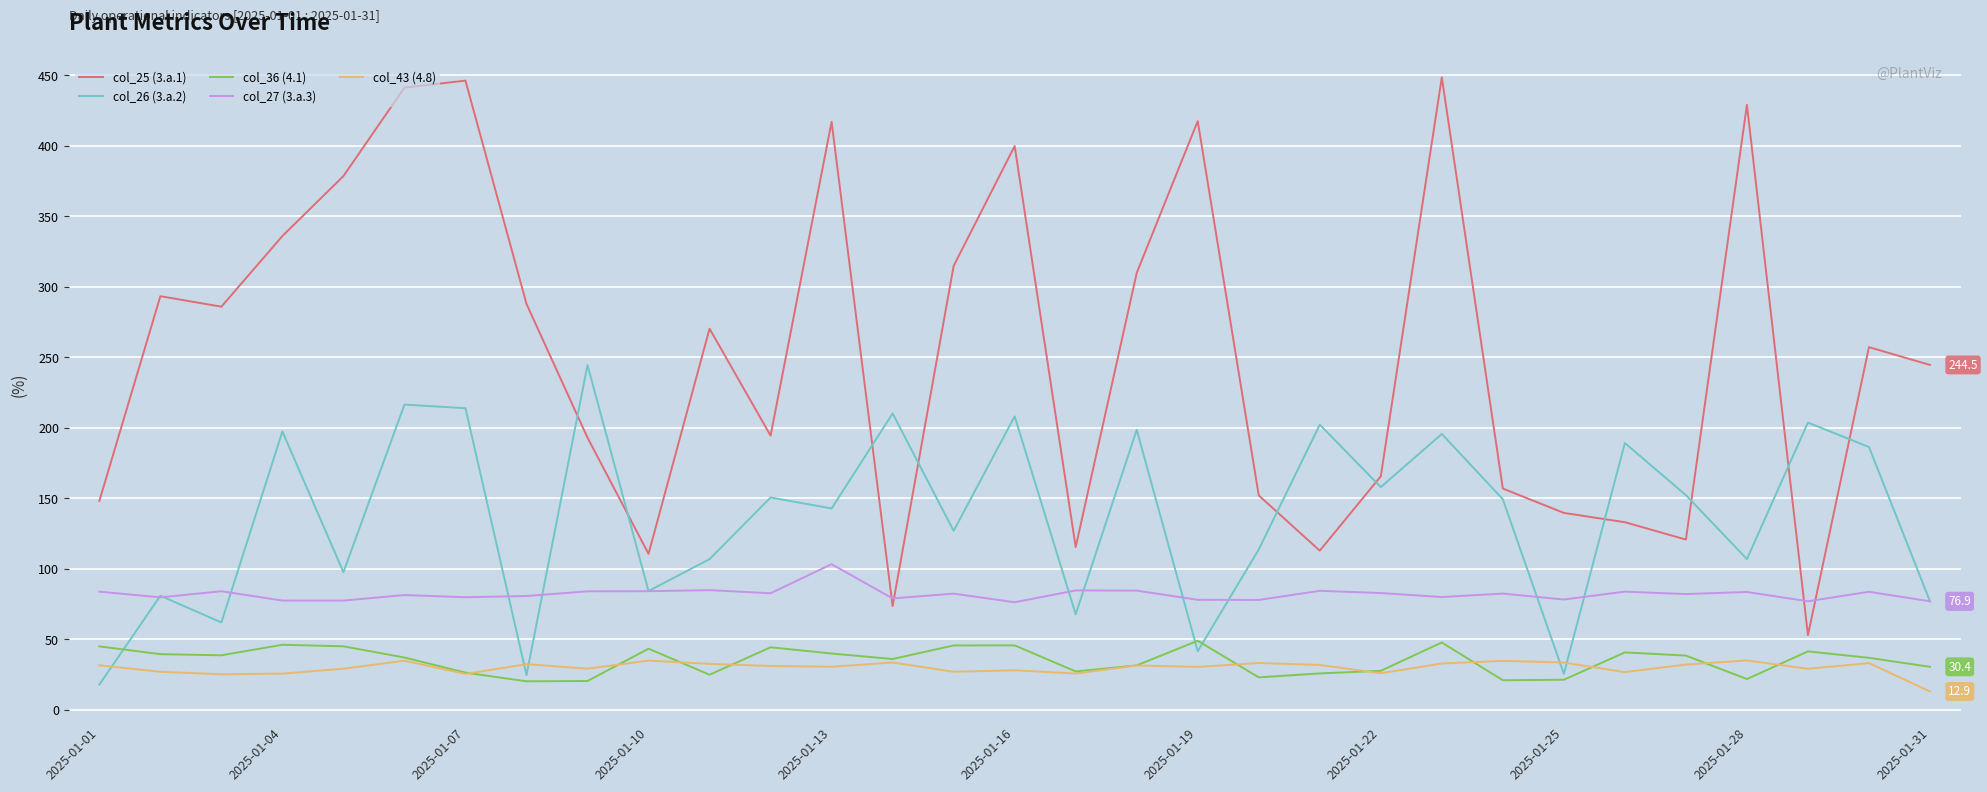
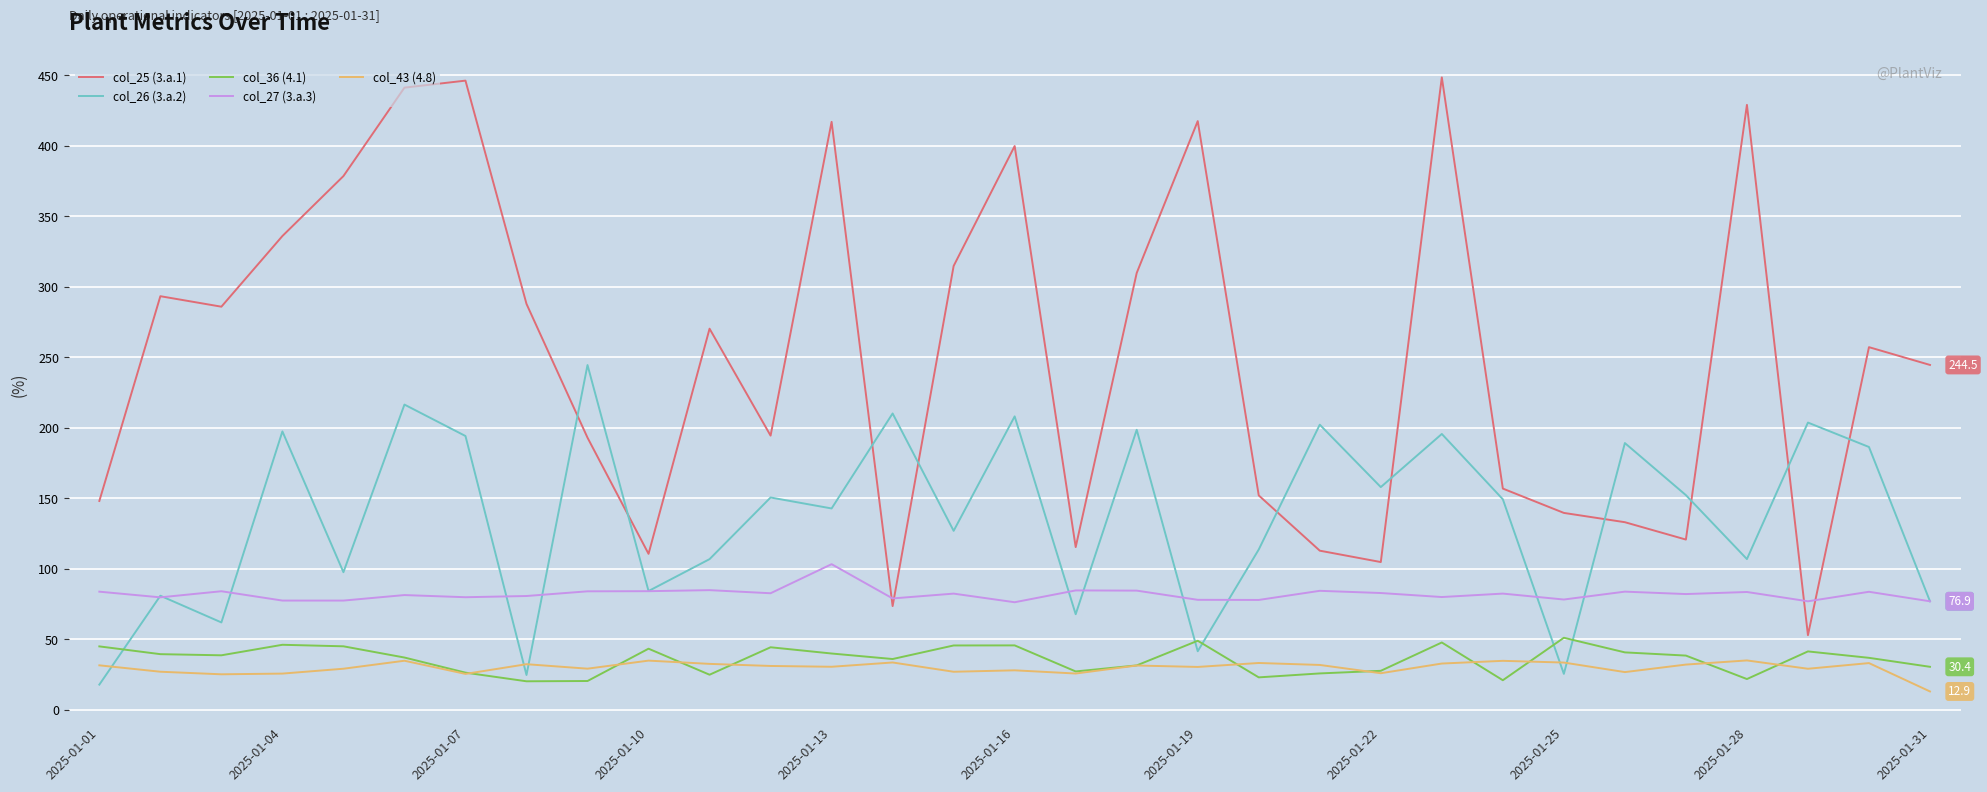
col_26 (3.a.2), 2025-01-07: 214 -> 194
col_25 (3.a.1), 2025-01-22: 166 -> 105
col_36 (4.1), 2025-01-25: 21 -> 51
